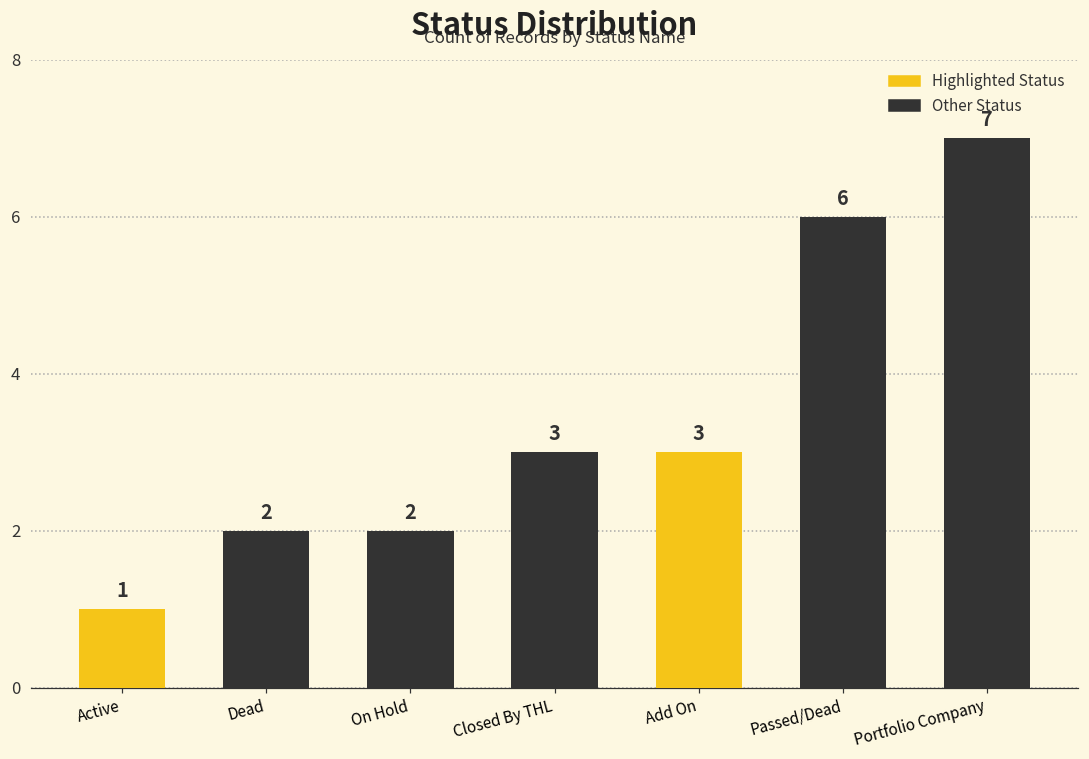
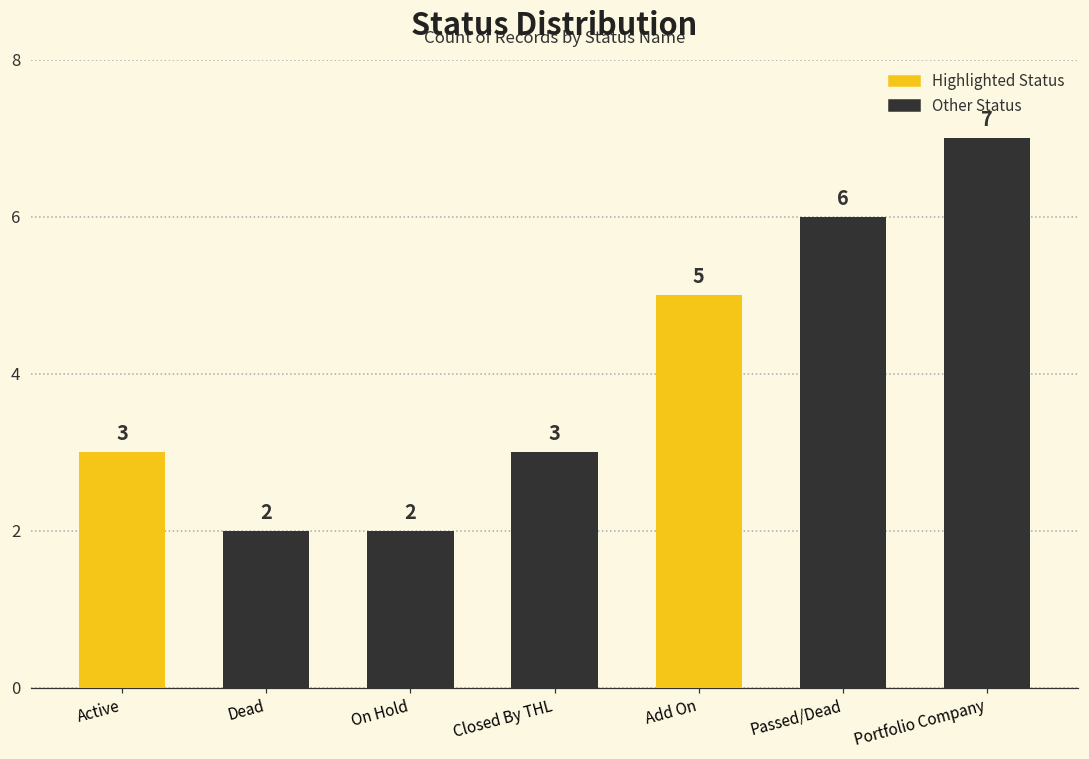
Active: 1 -> 3
Add On: 3 -> 5
